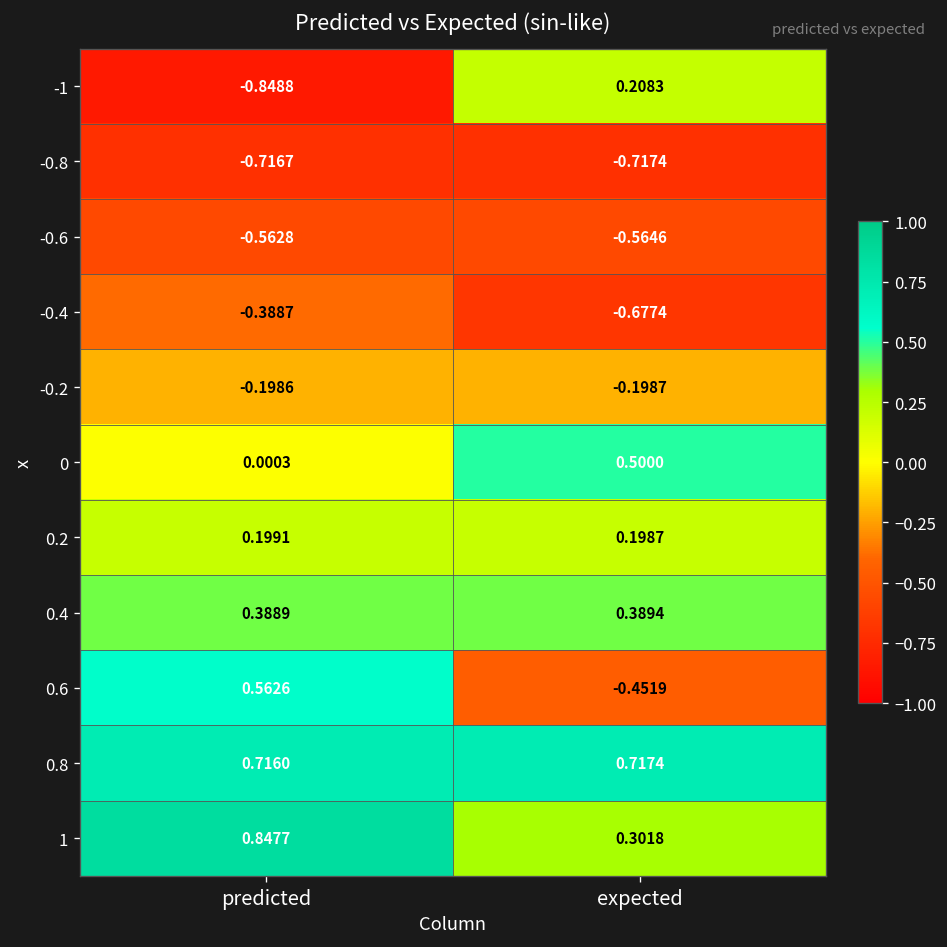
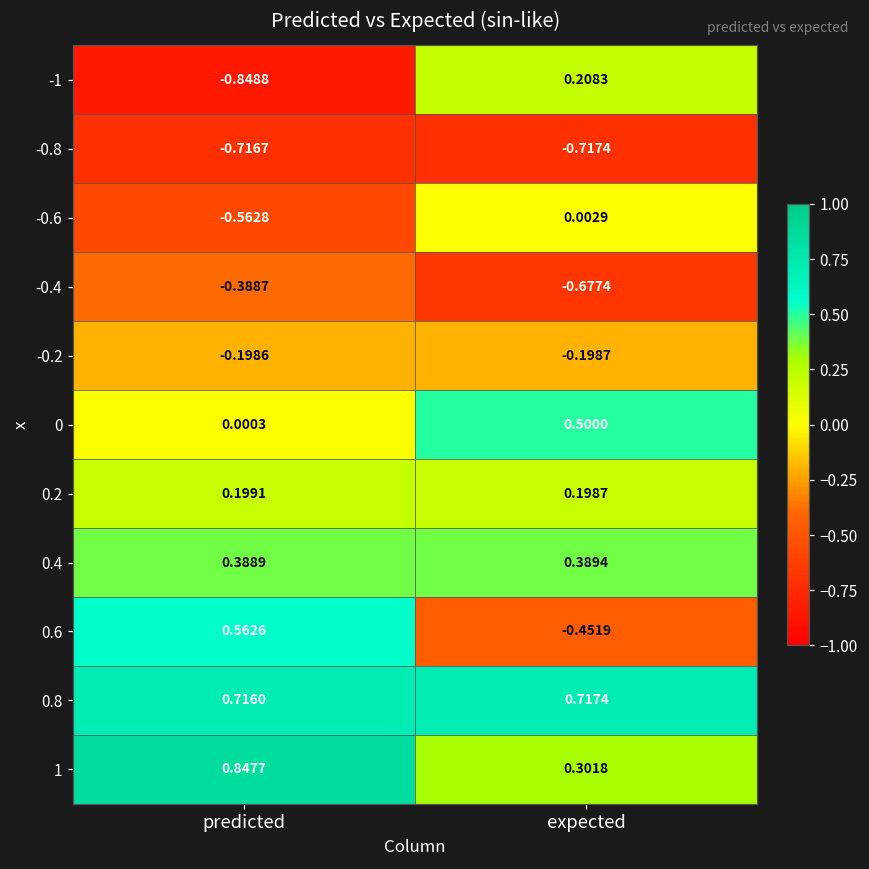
-0.6, expected: -0.5646 -> 0.0029
